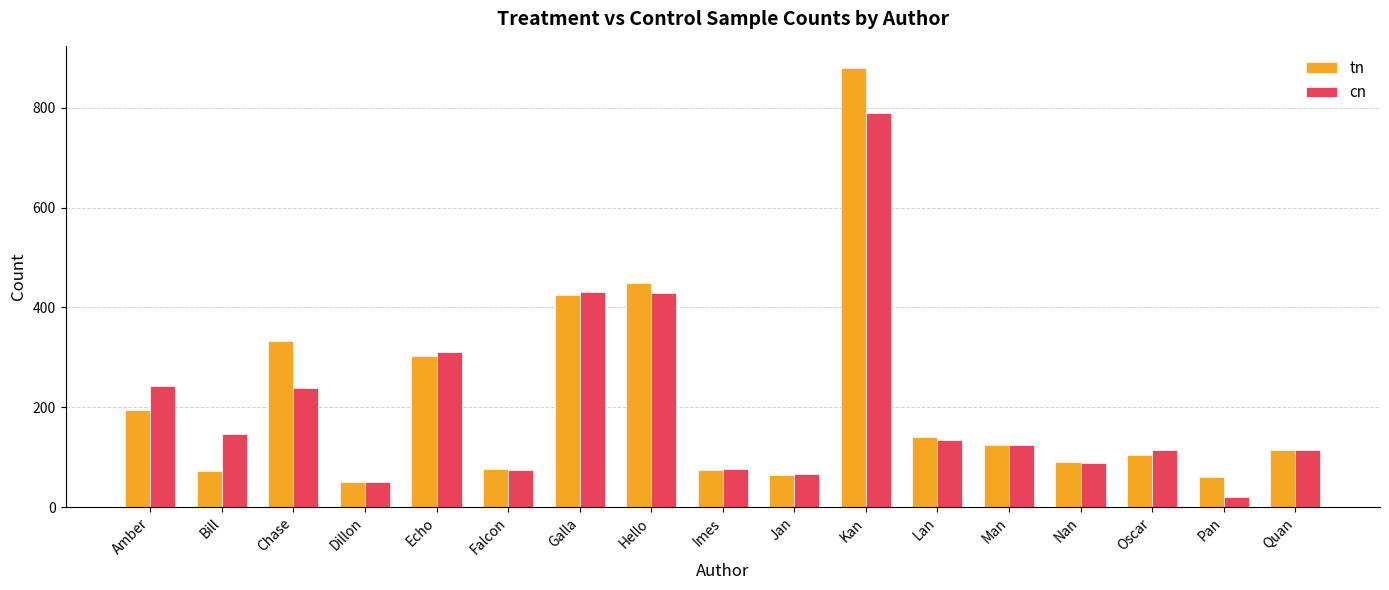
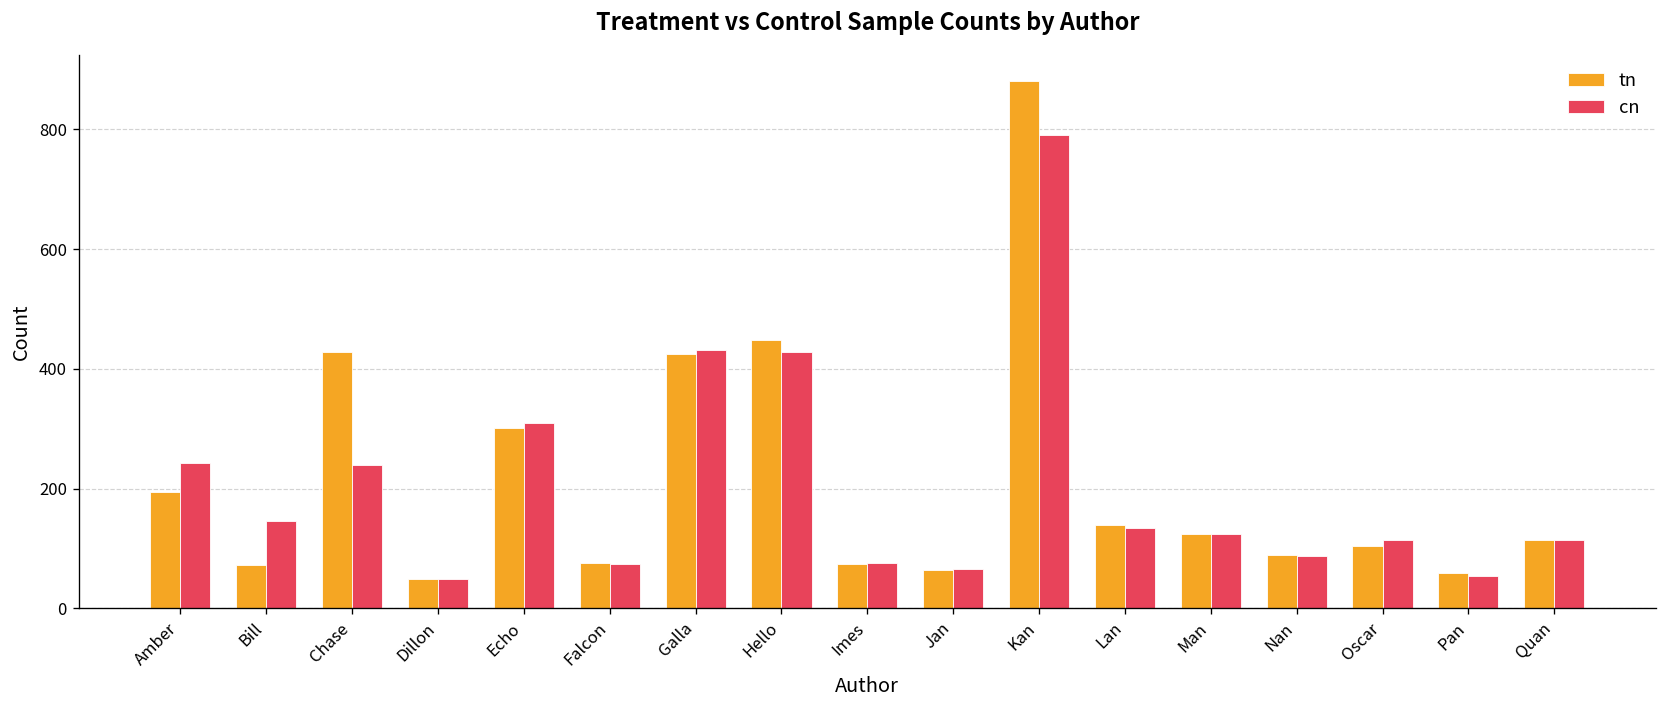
tn, Chase: 330 -> 430
cn, Pan: 20 -> 60
